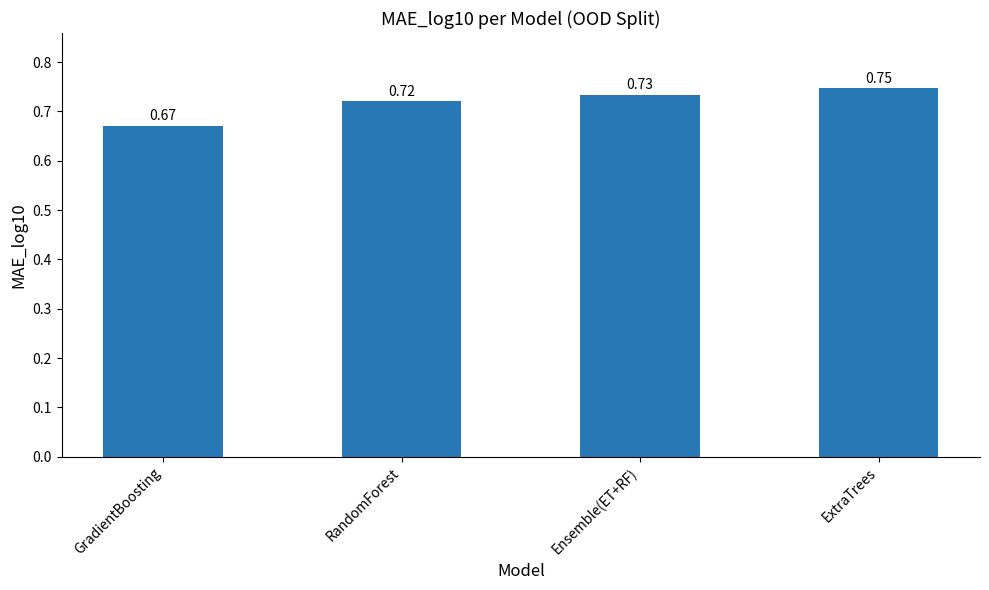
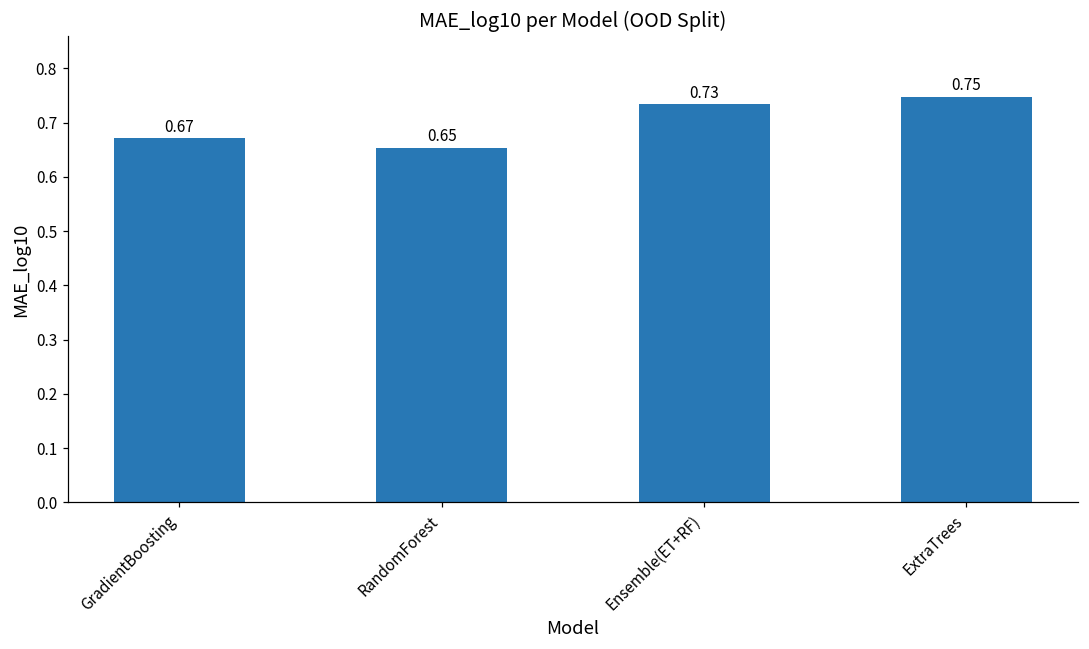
RandomForest: 0.72 -> 0.65
